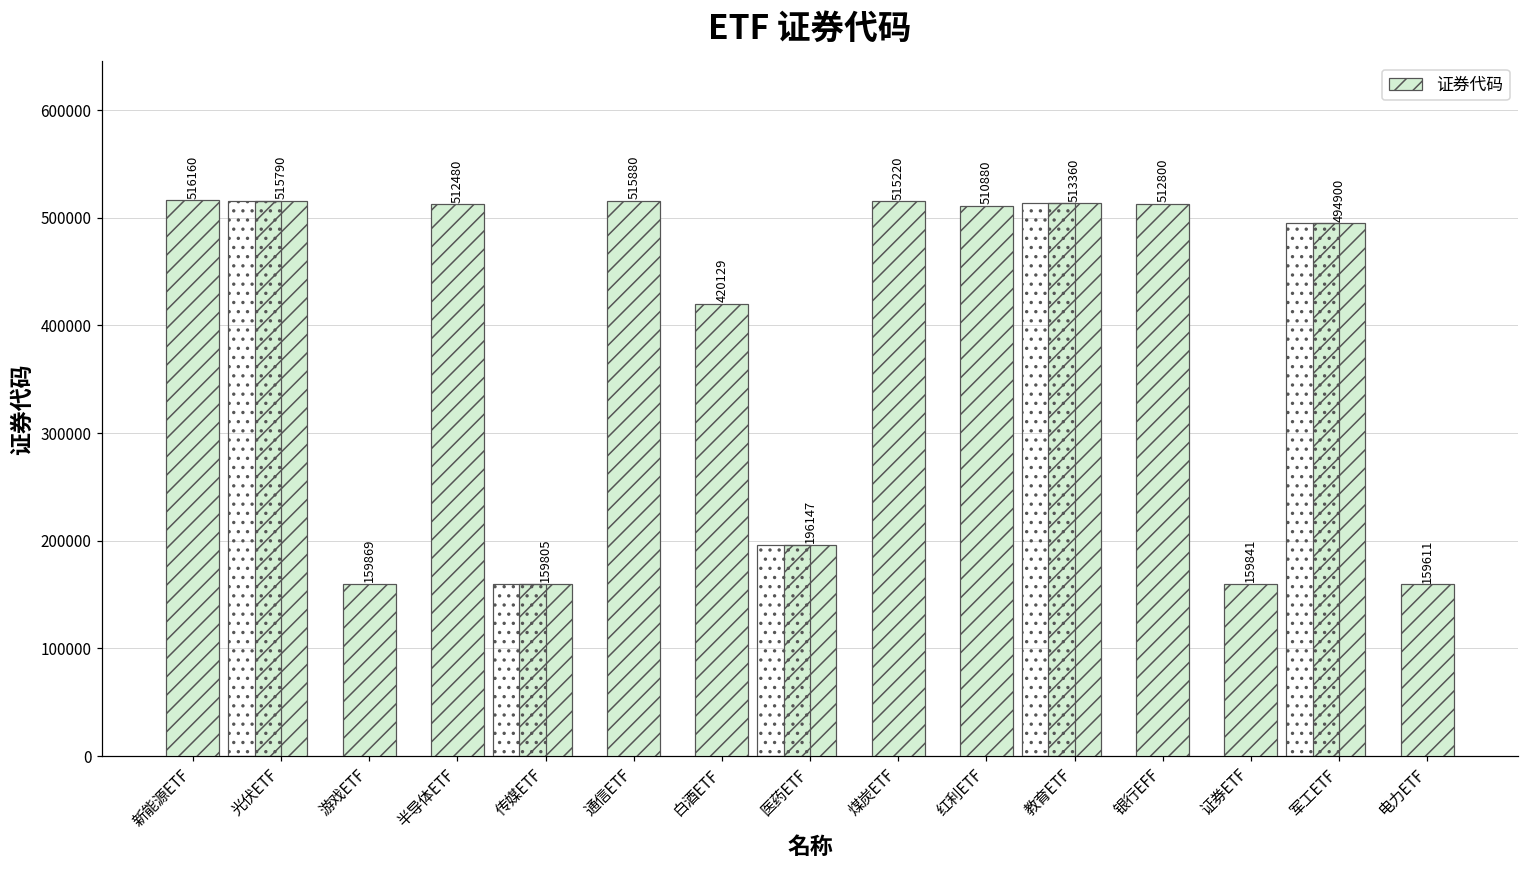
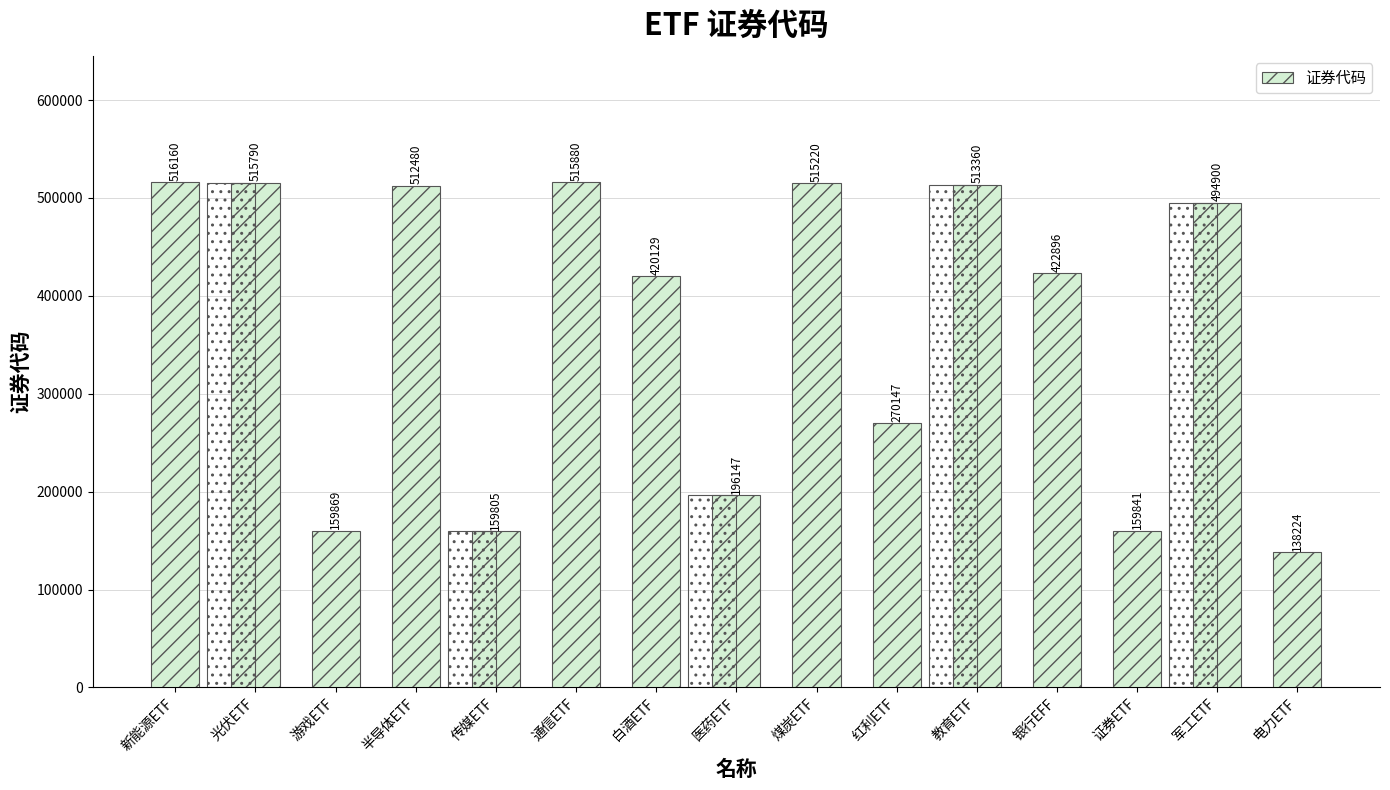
证券代码, 红利ETF: 510880 -> 270147
证券代码, 银行EFF: 512800 -> 422896
证券代码, 电力ETF: 159611 -> 138224
